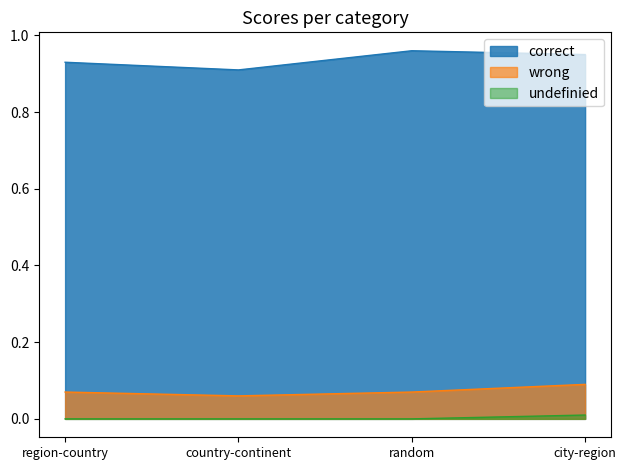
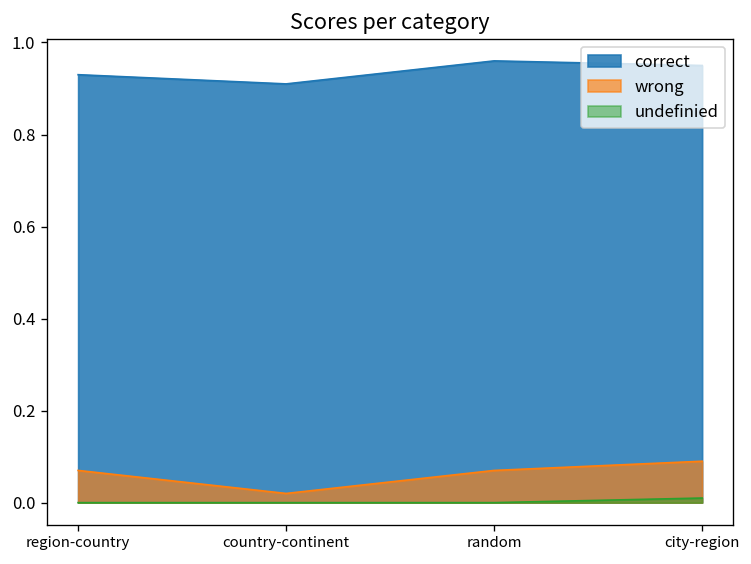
wrong, country-continent: 0.06 -> 0.02
